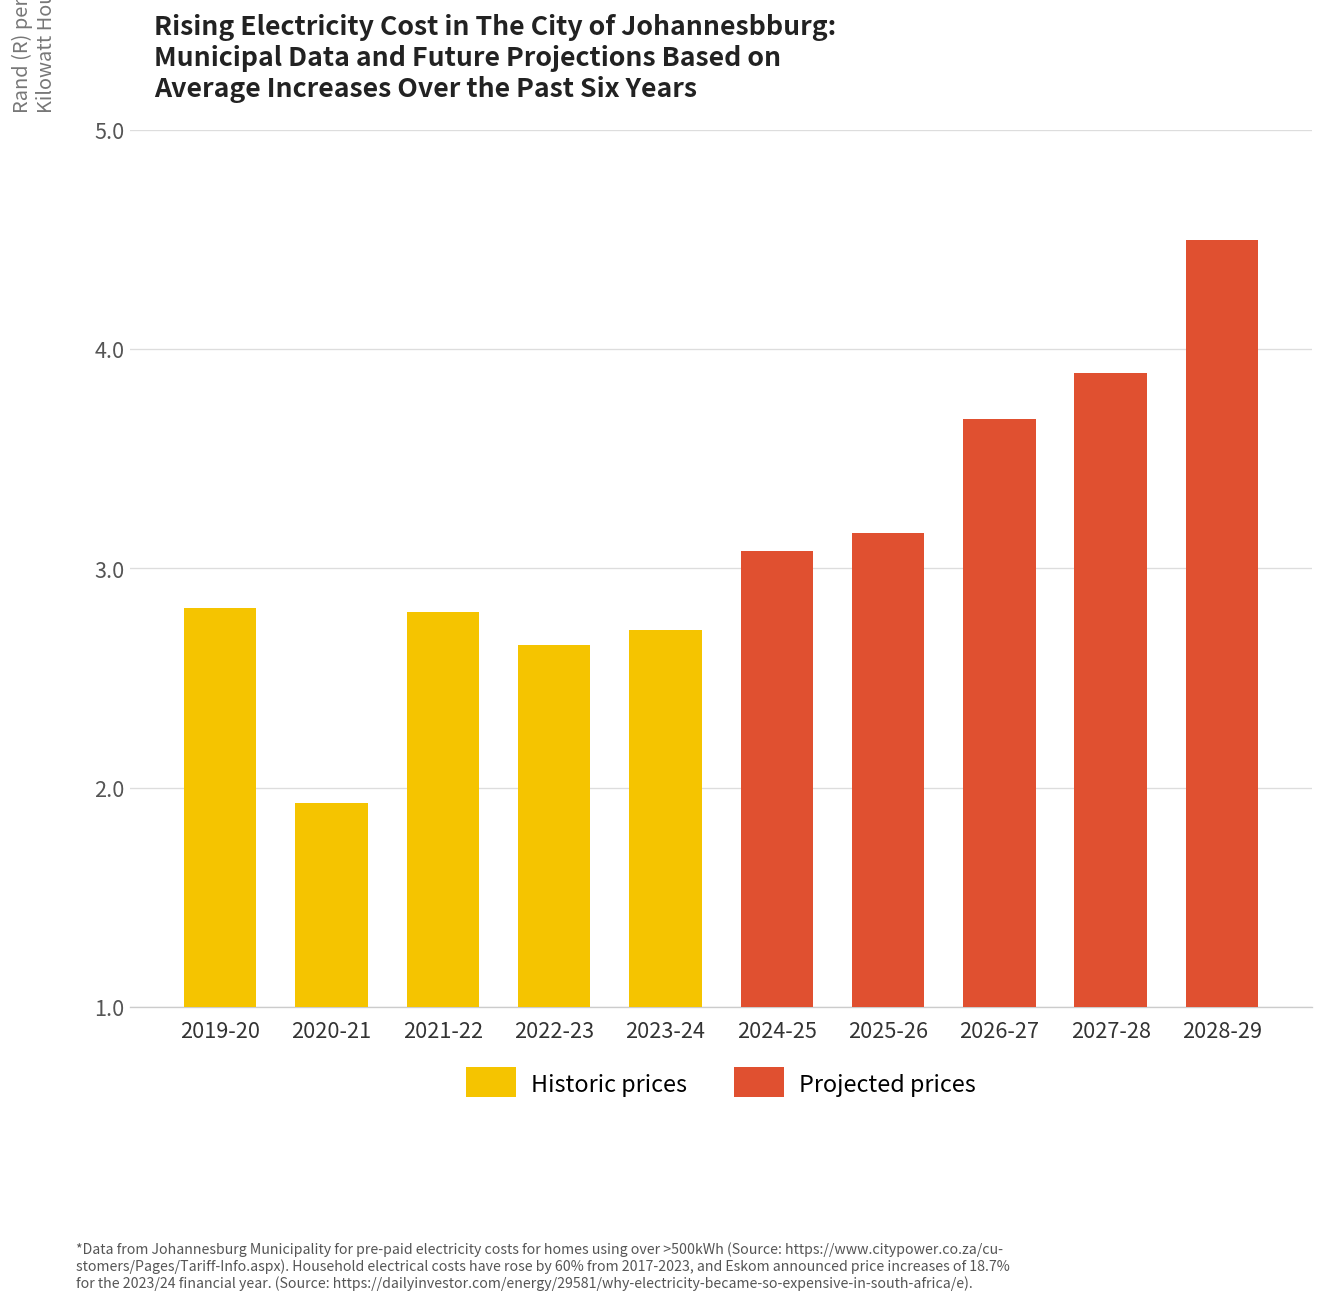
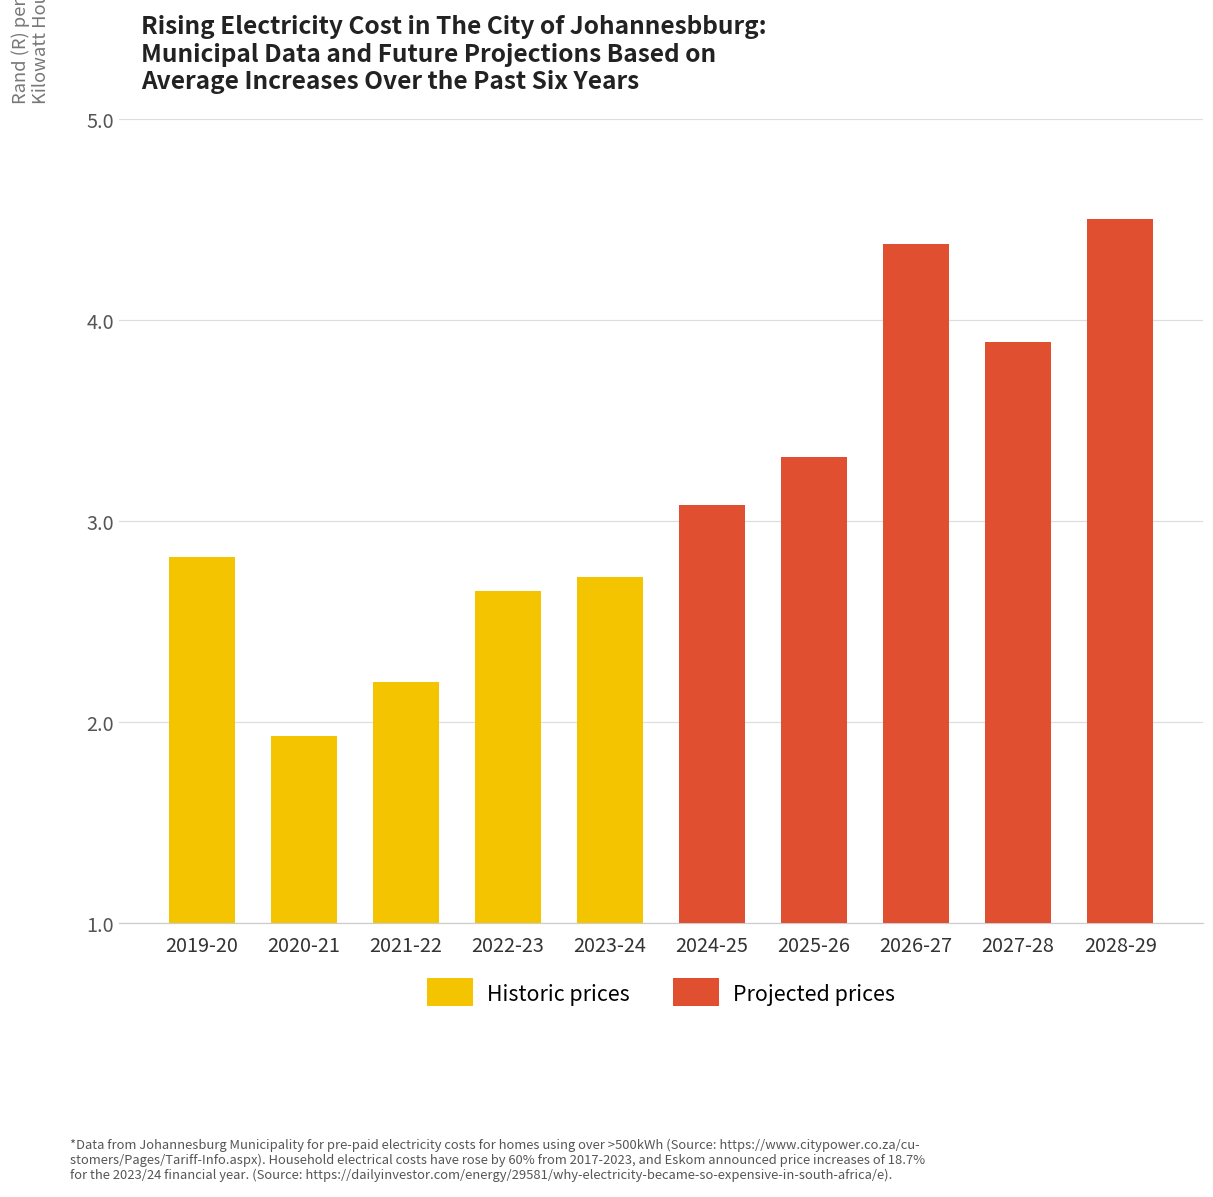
Historic prices, 2021-22: 2.8 -> 2.2
Projected prices, 2025-26: 3.16 -> 3.32
Projected prices, 2026-27: 3.68 -> 4.38
